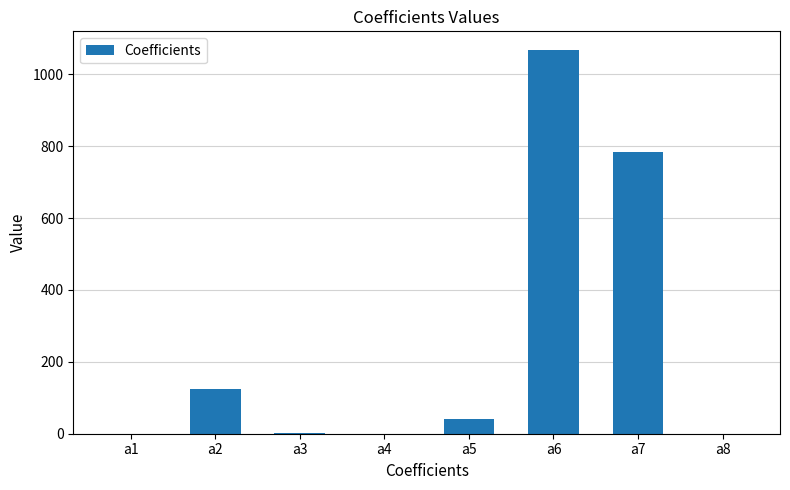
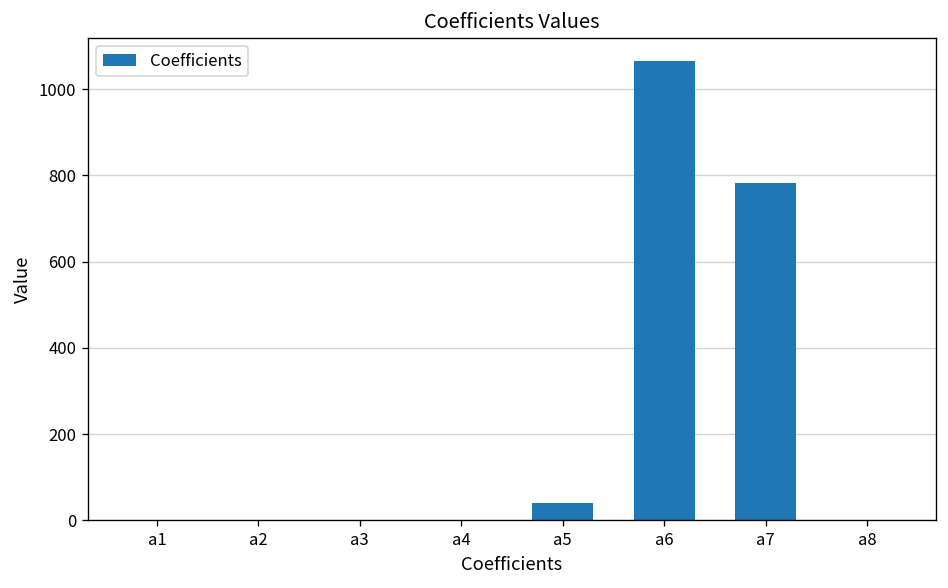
a2: 130 -> 0
